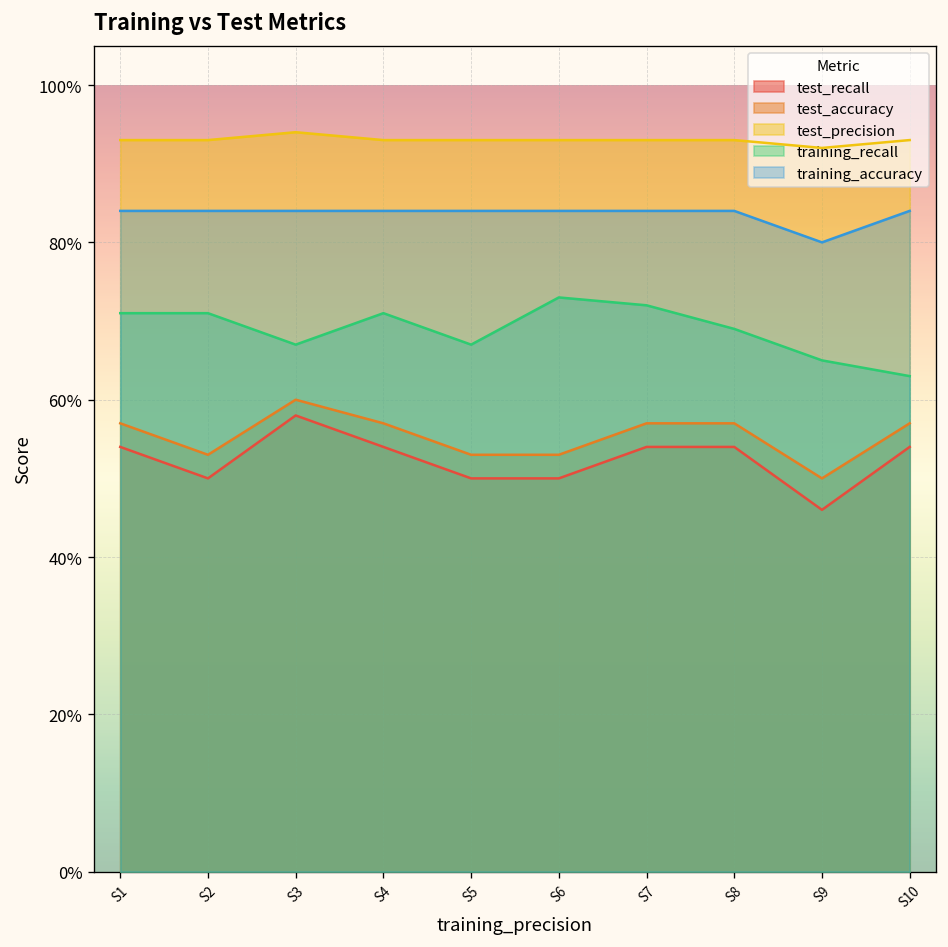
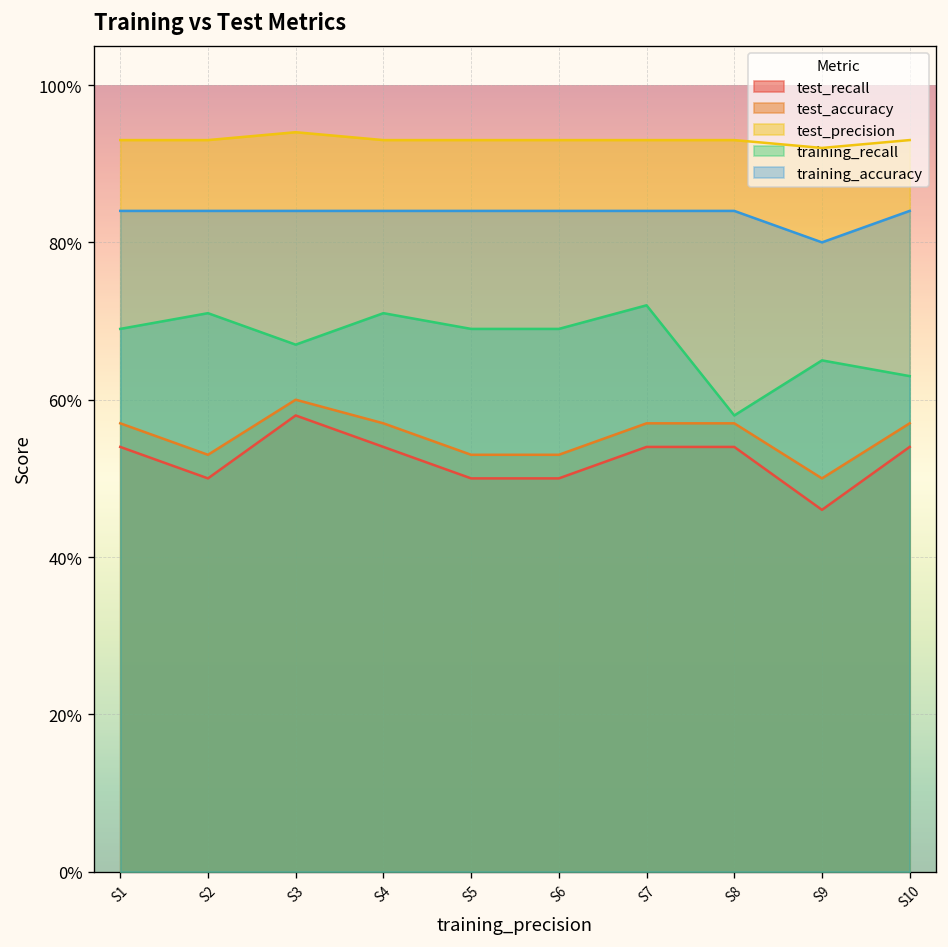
training_recall, S1: 71% -> 69%
training_recall, S5: 67% -> 69%
training_recall, S6: 73% -> 69%
training_recall, S8: 69% -> 58%
